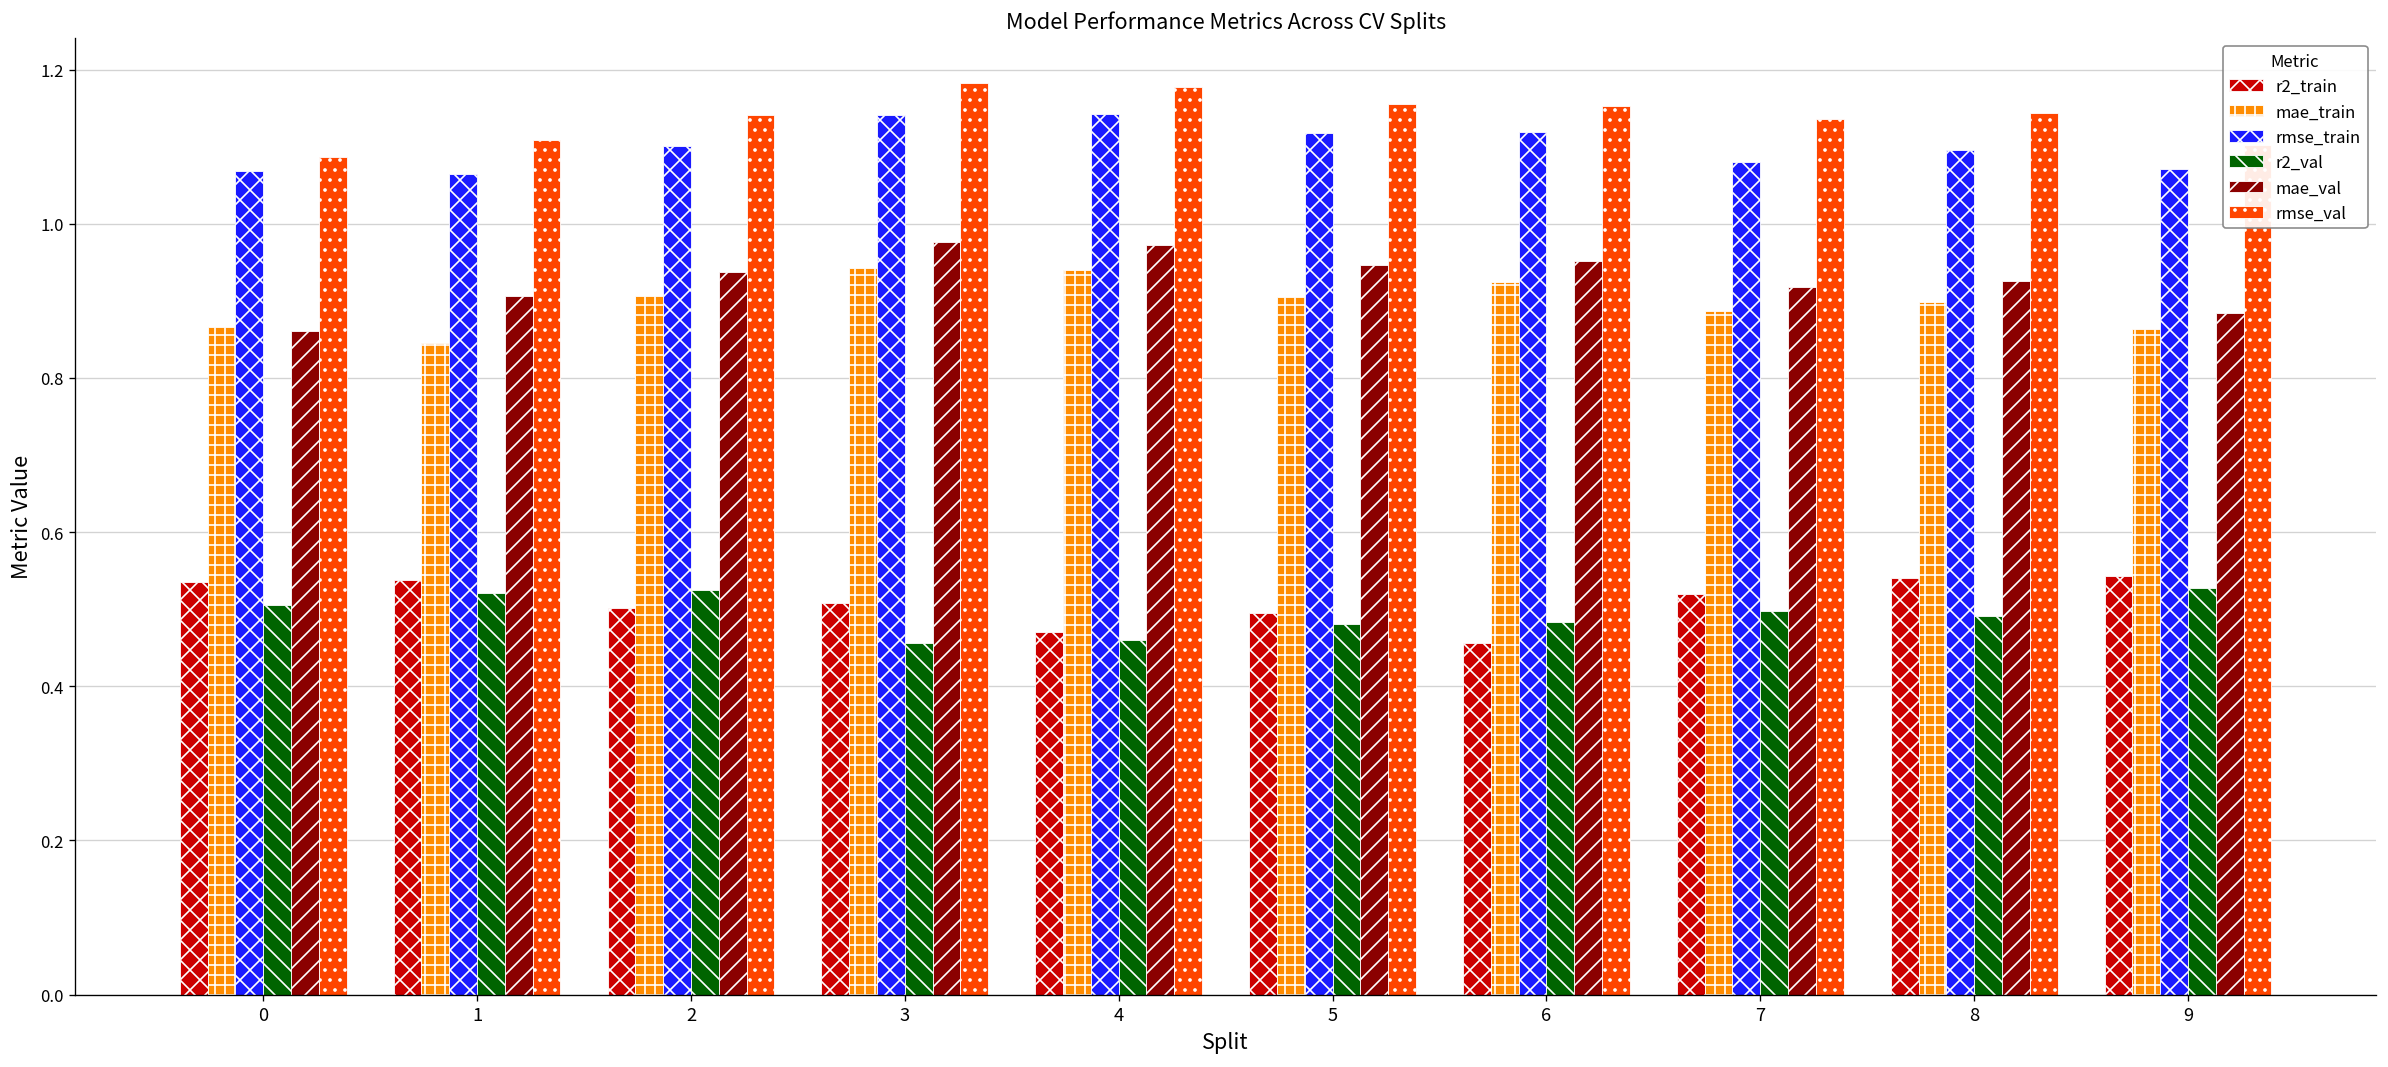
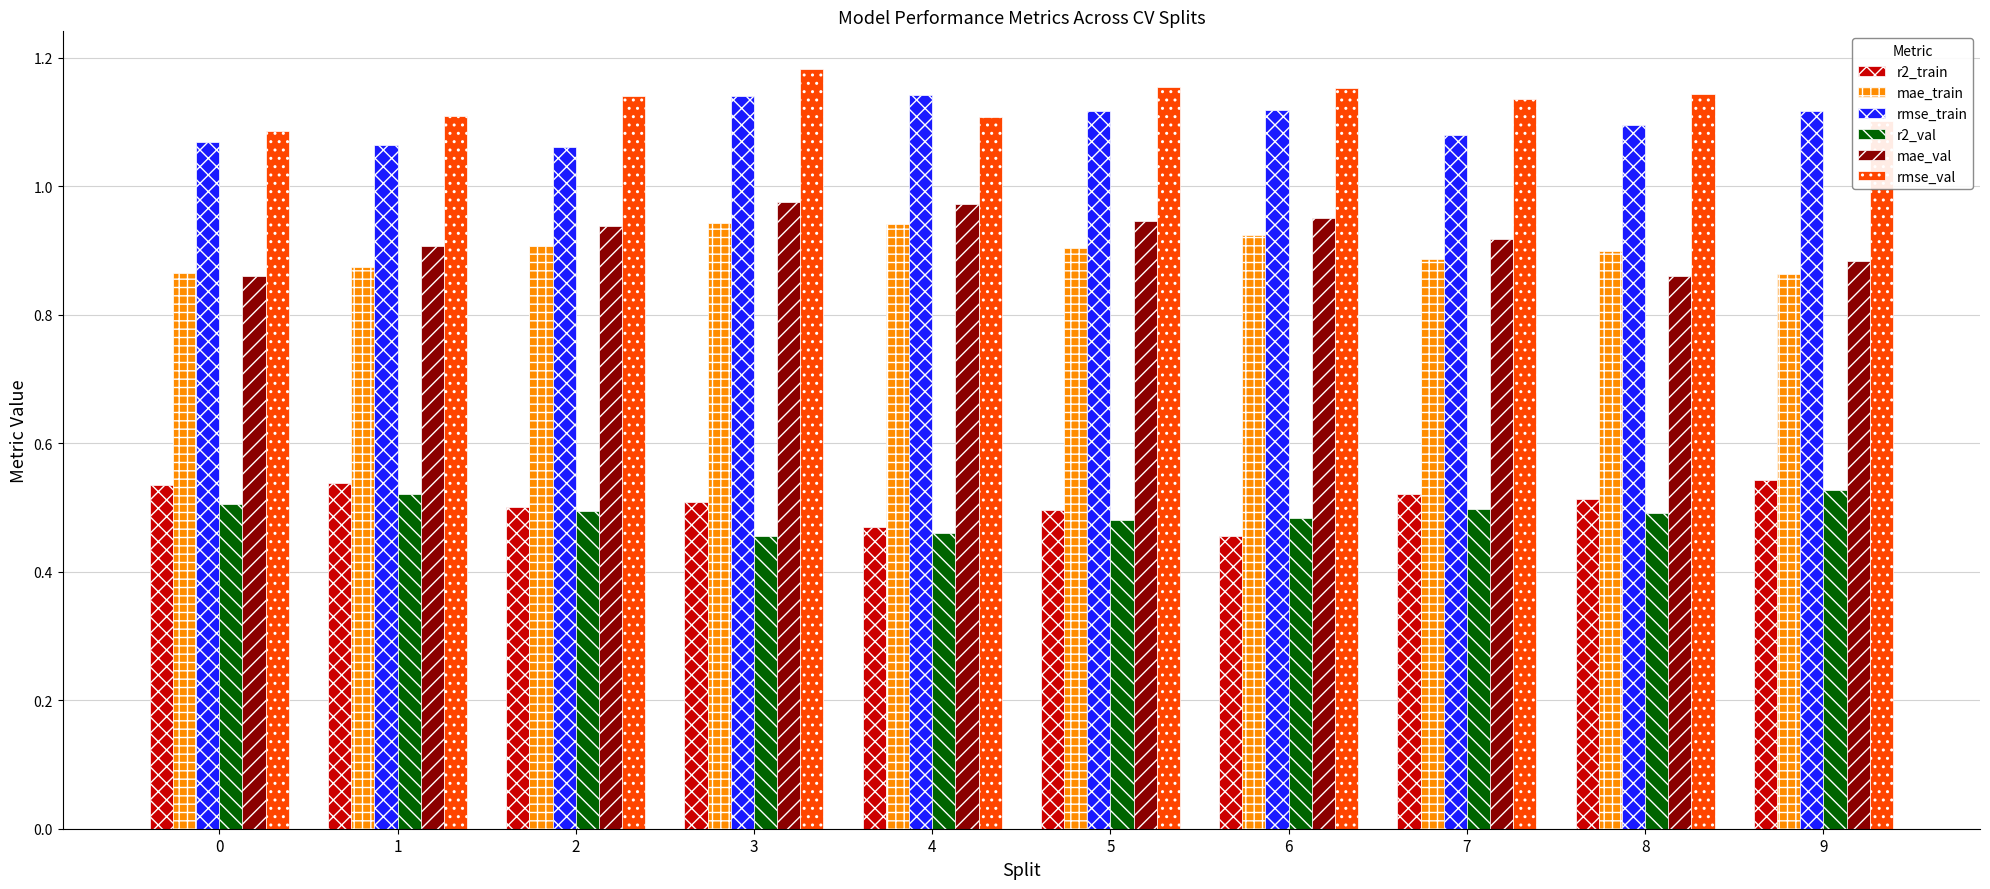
mae_train, 1: 0.85 -> 0.87
rmse_train, 2: 1.10 -> 1.06
r2_val, 2: 0.52 -> 0.49
rmse_val, 4: 1.18 -> 1.11
r2_train, 8: 0.54 -> 0.51
mae_val, 8: 0.93 -> 0.86
rmse_train, 9: 1.07 -> 1.12
